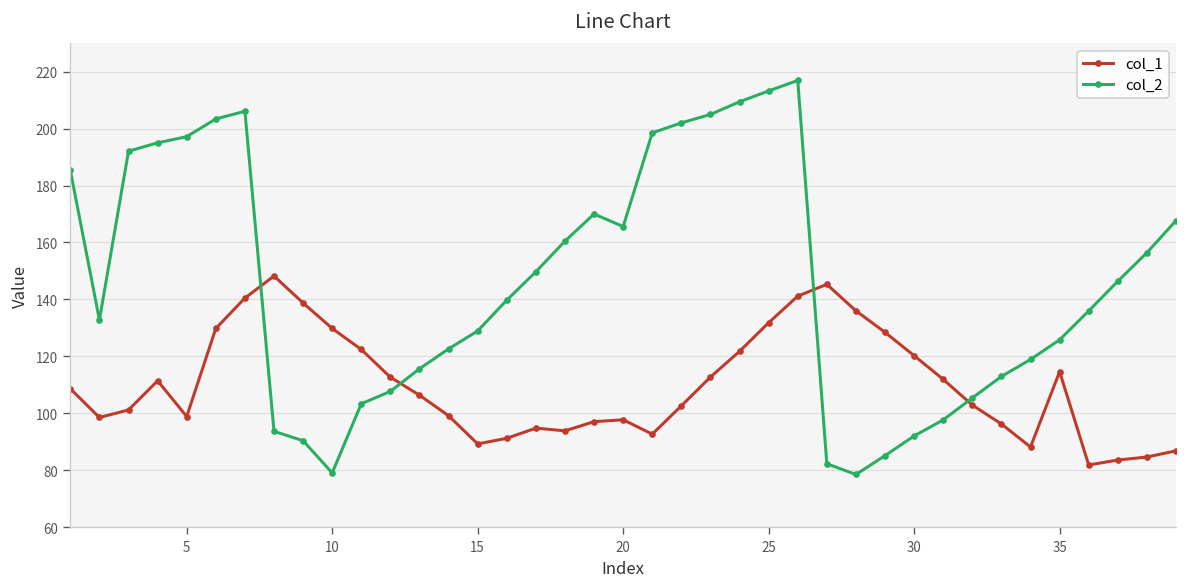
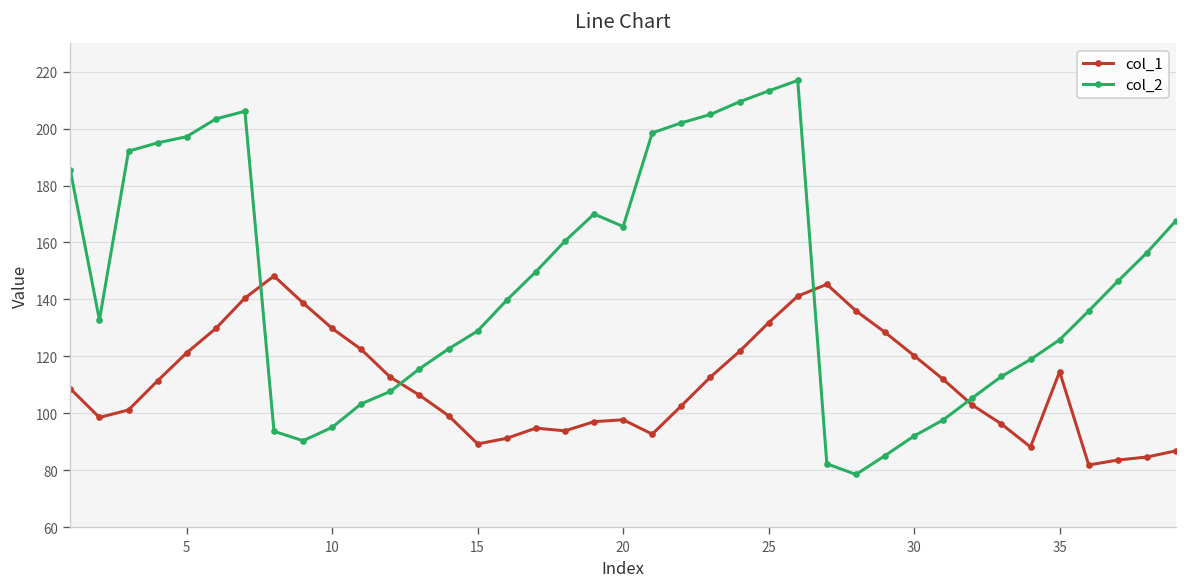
col_1, 5: 99 -> 121
col_2, 10: 79 -> 95
